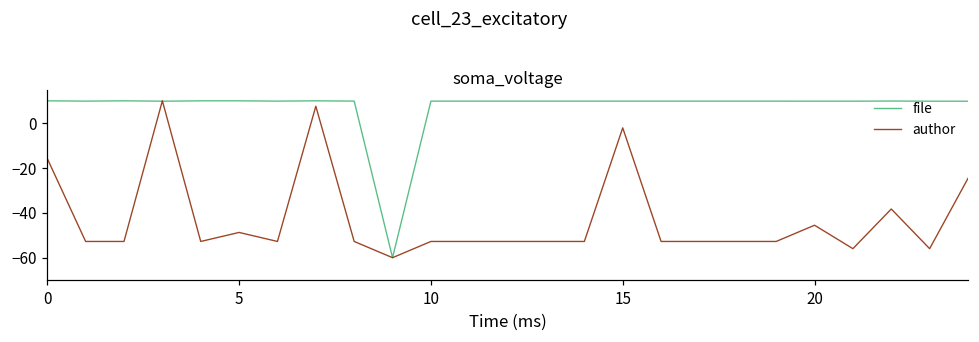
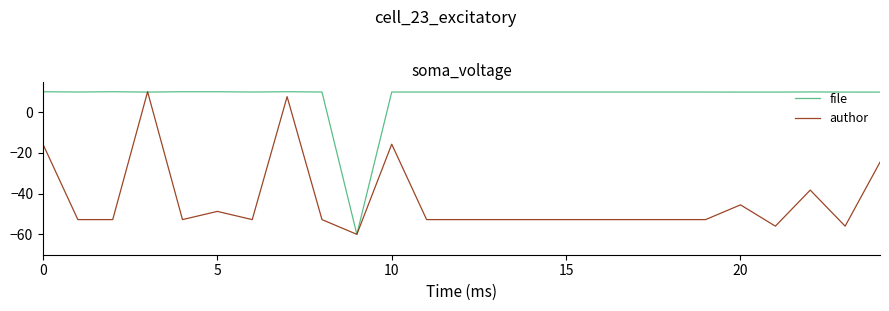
author, 10: -53 -> -16
author, 15: -2 -> -53
